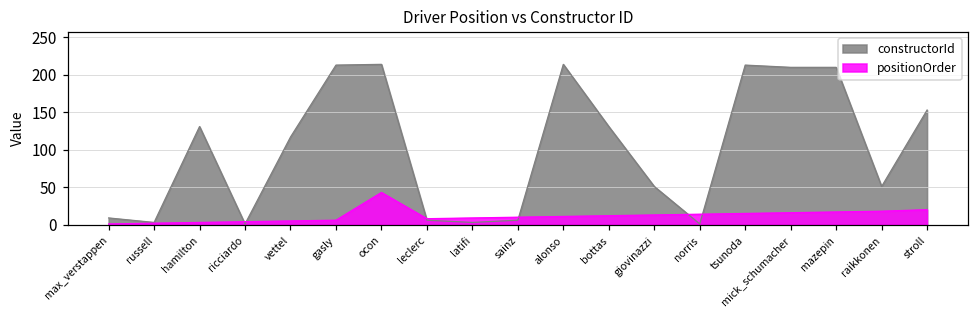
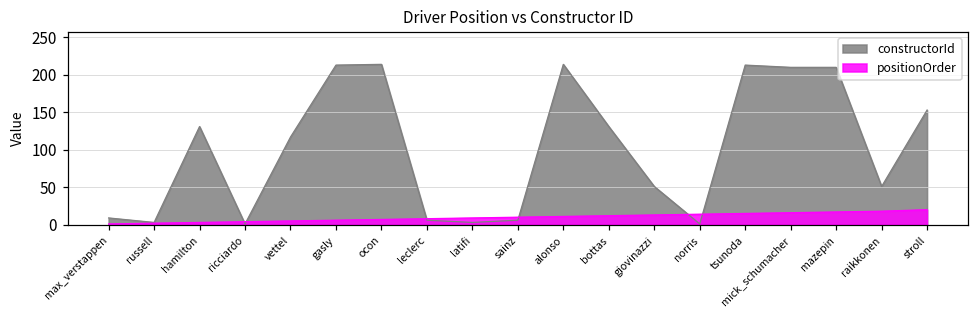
positionOrder, ocon: 40 -> 10
